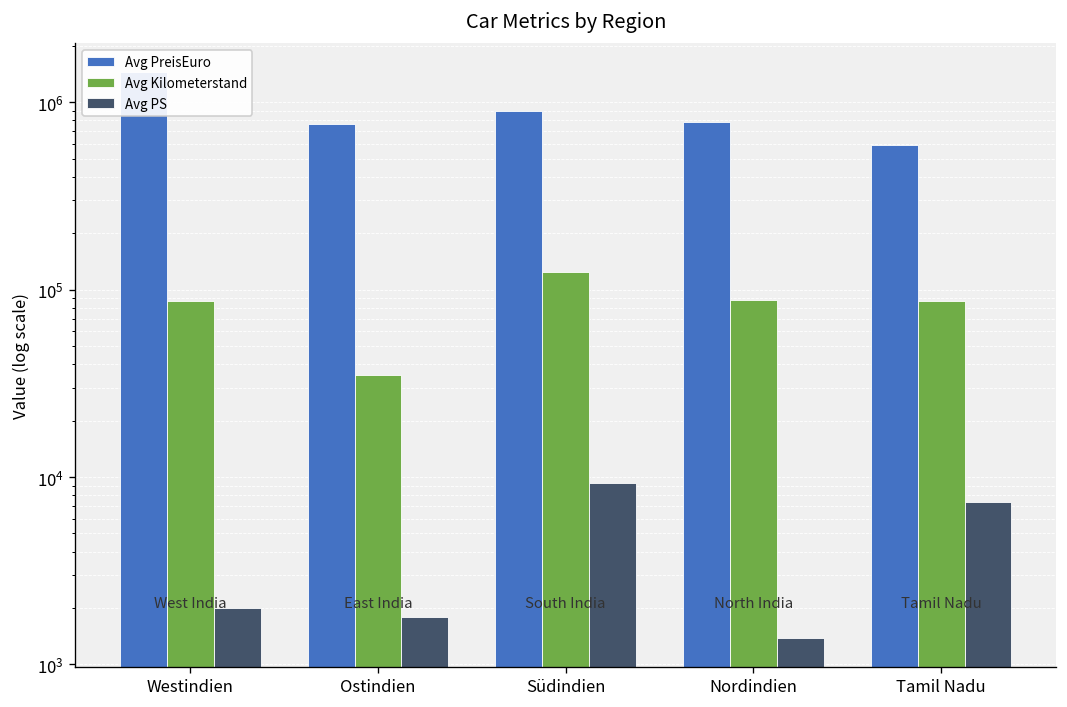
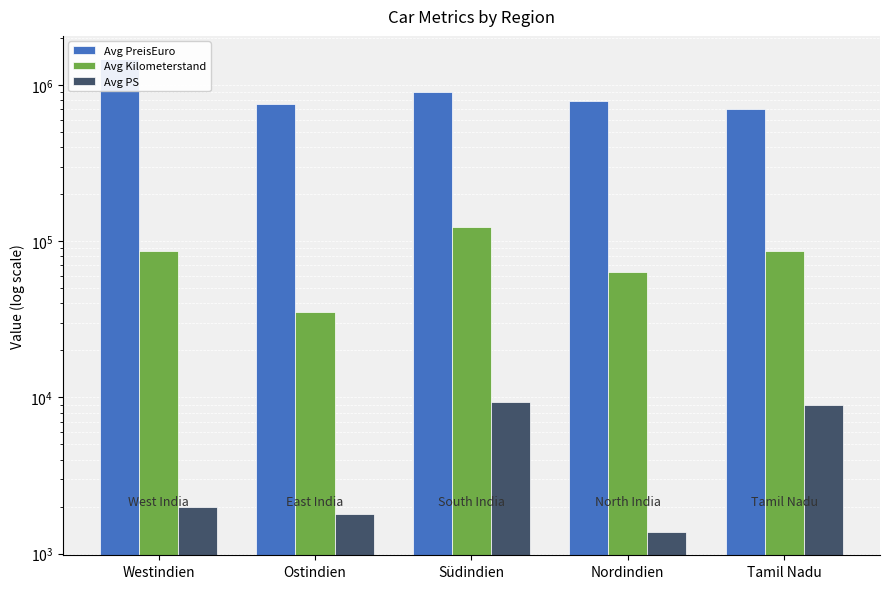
Avg Kilometerstand, Nordindien: 90000 -> 63000
Avg PreisEuro, Tamil Nadu: 590000 -> 700000
Avg PS, Tamil Nadu: 7000 -> 9000
